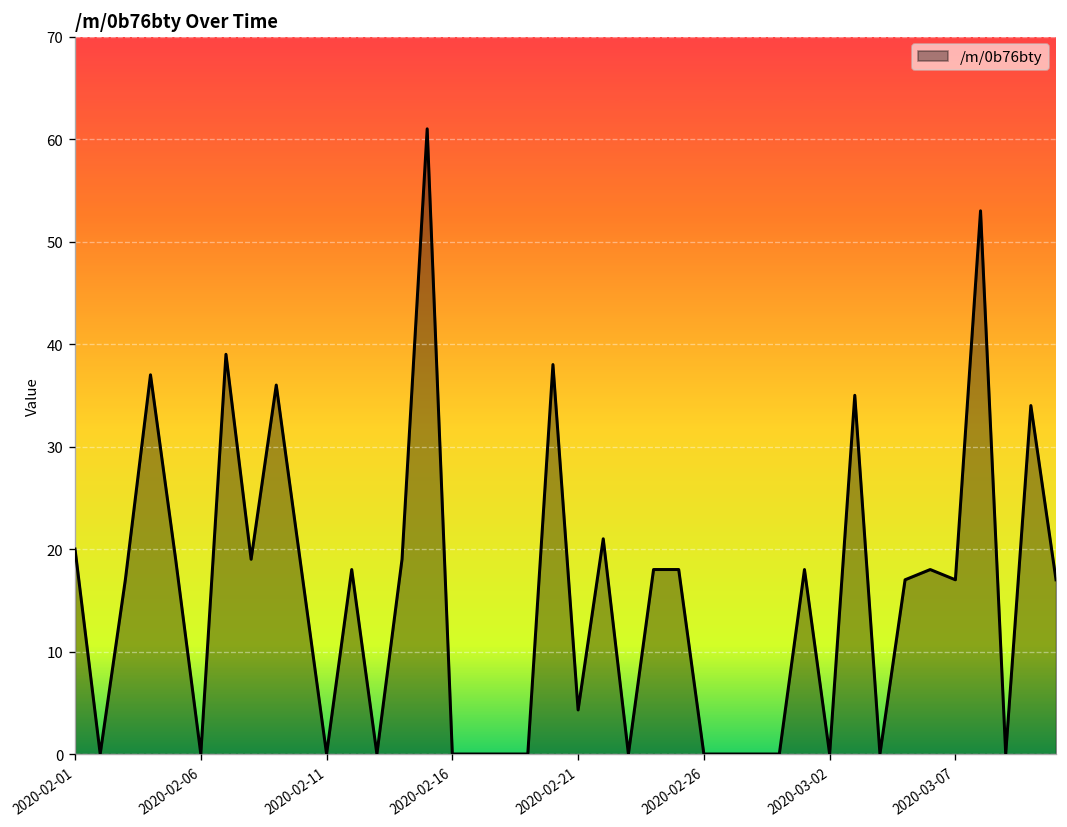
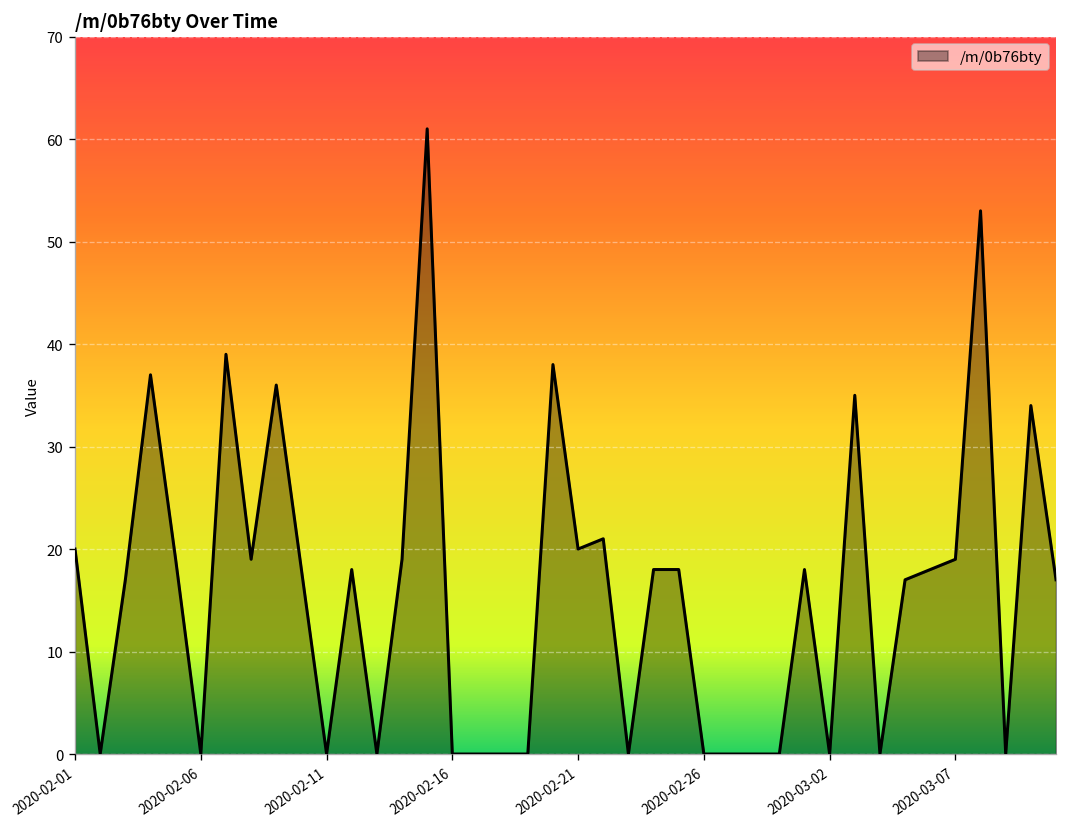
2020-02-21: 4 -> 20
2020-03-07: 17 -> 19
